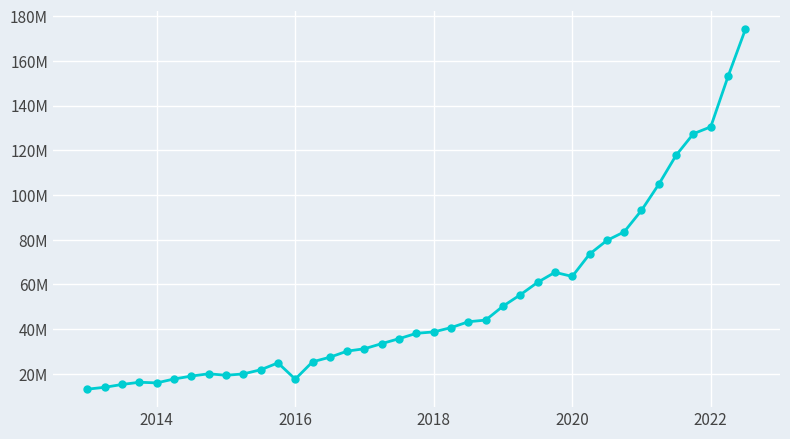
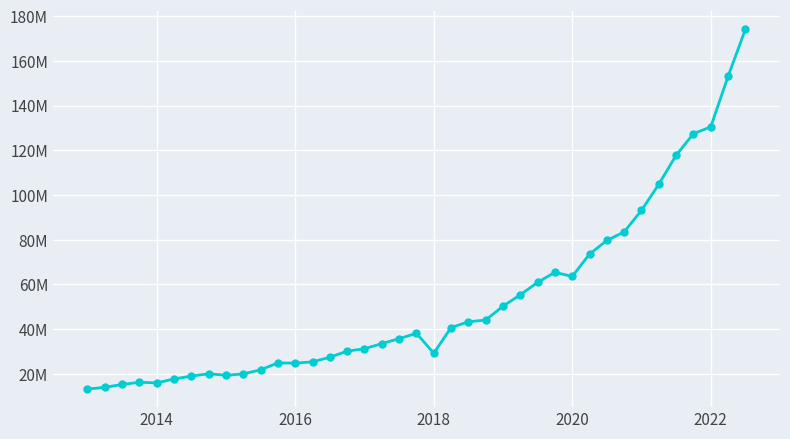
2016: 18000000 -> 25000000
2018: 39000000 -> 29000000
